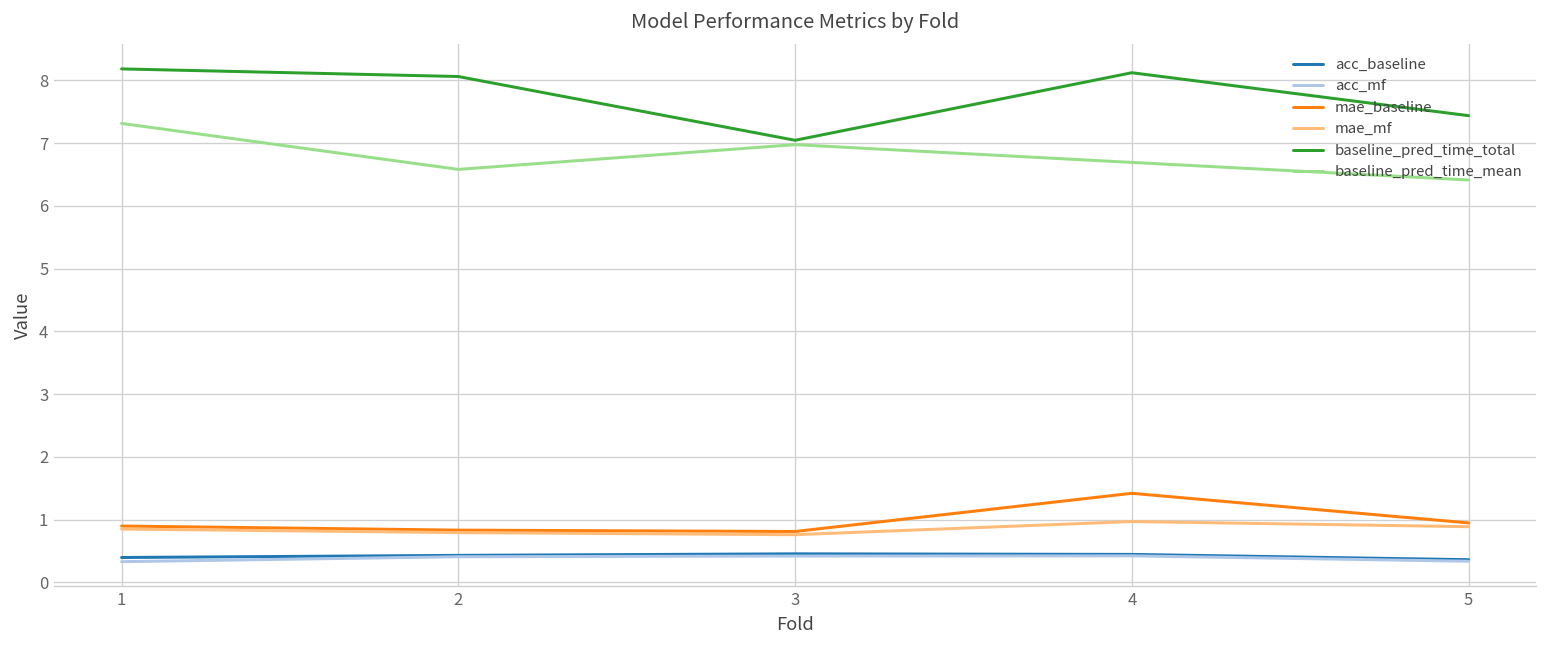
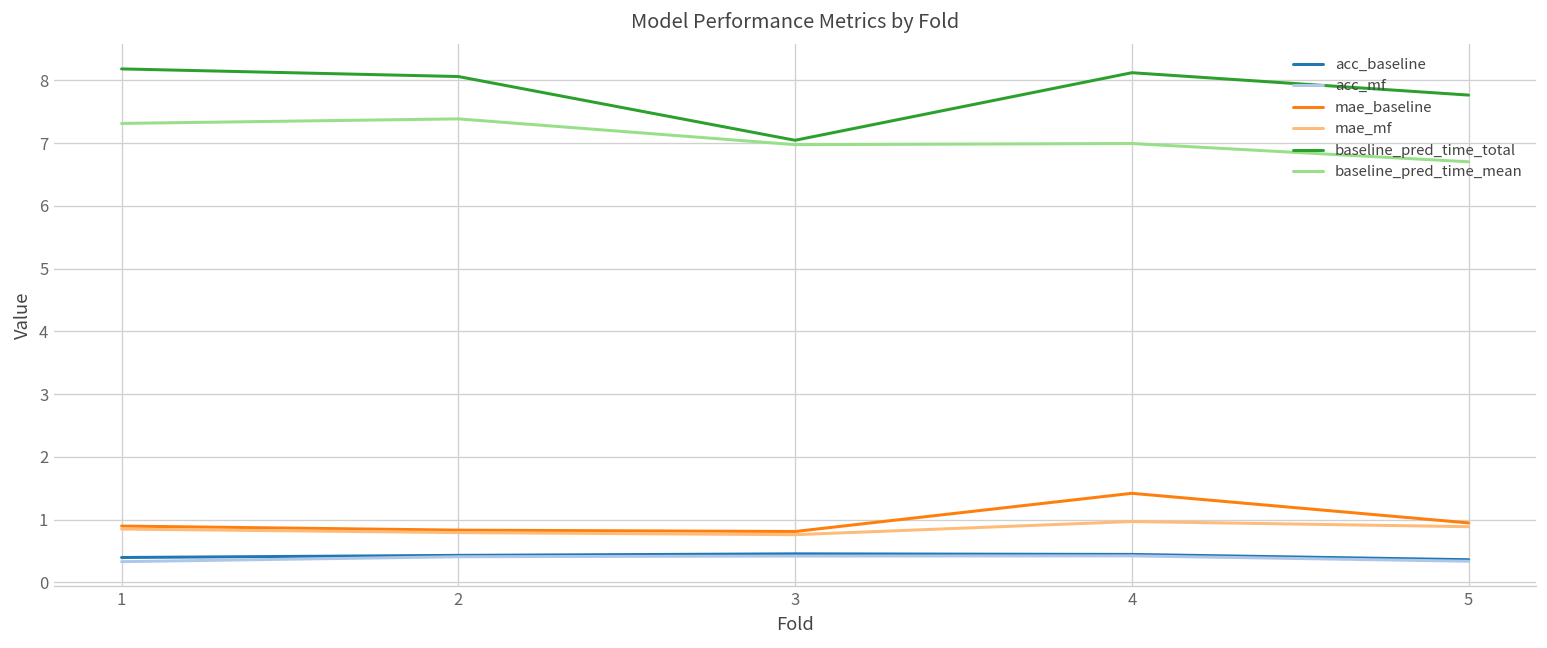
baseline_pred_time_mean, 2: 6.6 -> 7.4
baseline_pred_time_mean, 4: 6.7 -> 7.0
baseline_pred_time_total, 5: 7.4 -> 7.8
baseline_pred_time_mean, 5: 6.4 -> 6.7
